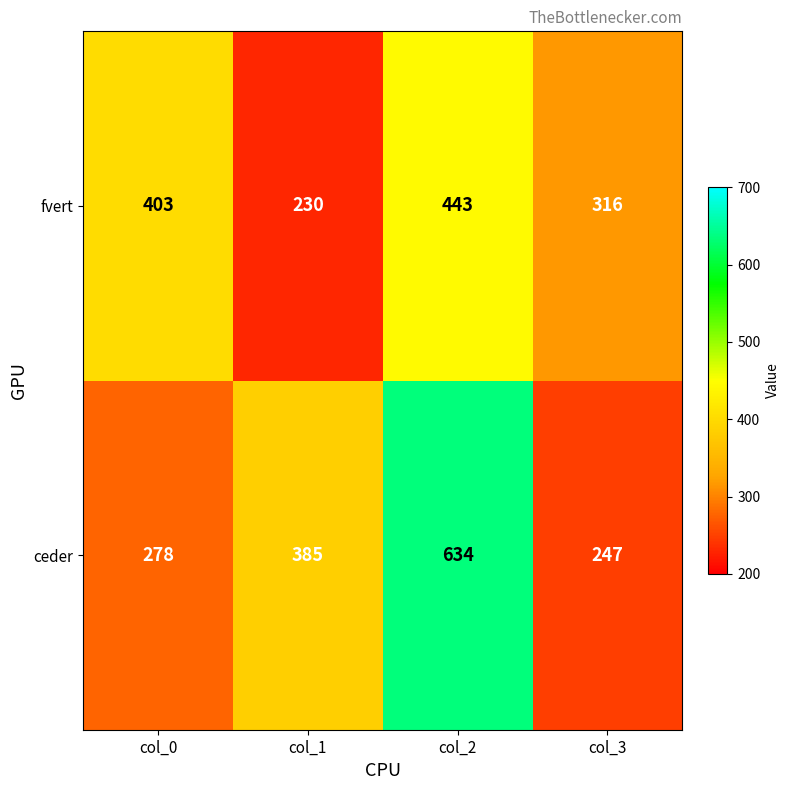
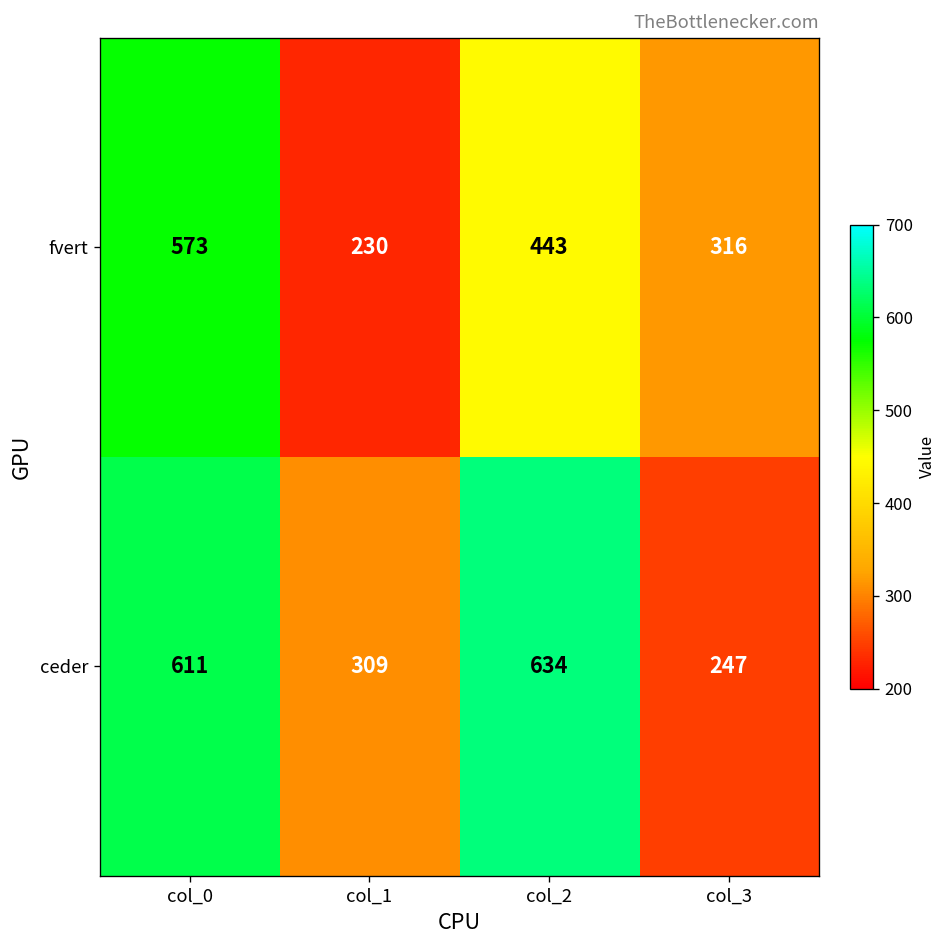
fvert, col_0: 403 -> 573
ceder, col_0: 278 -> 611
ceder, col_1: 385 -> 309
